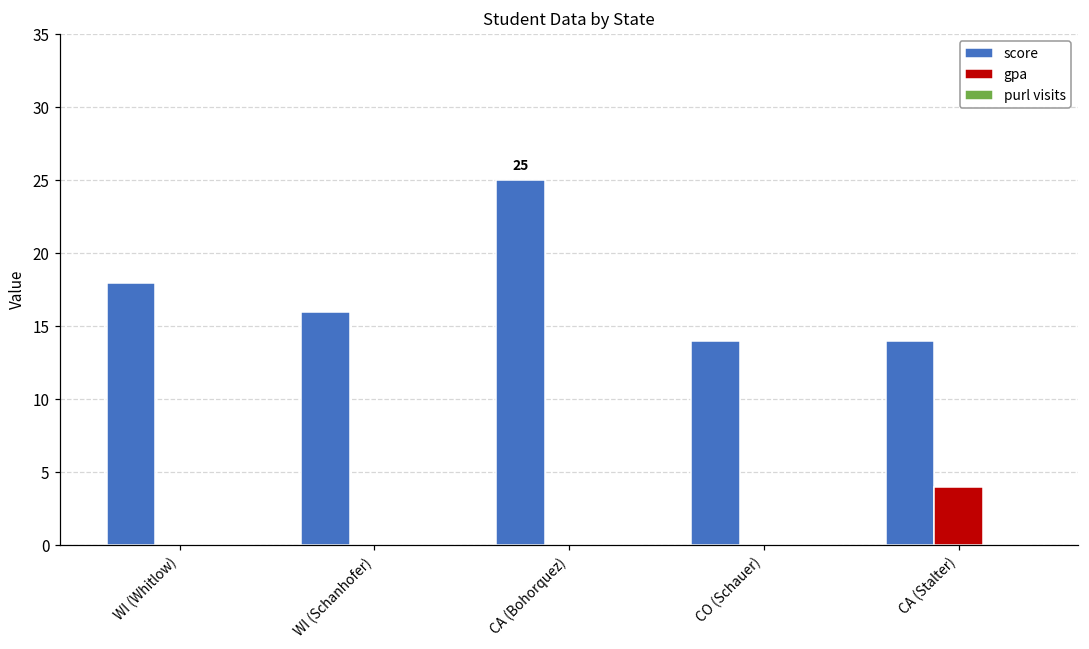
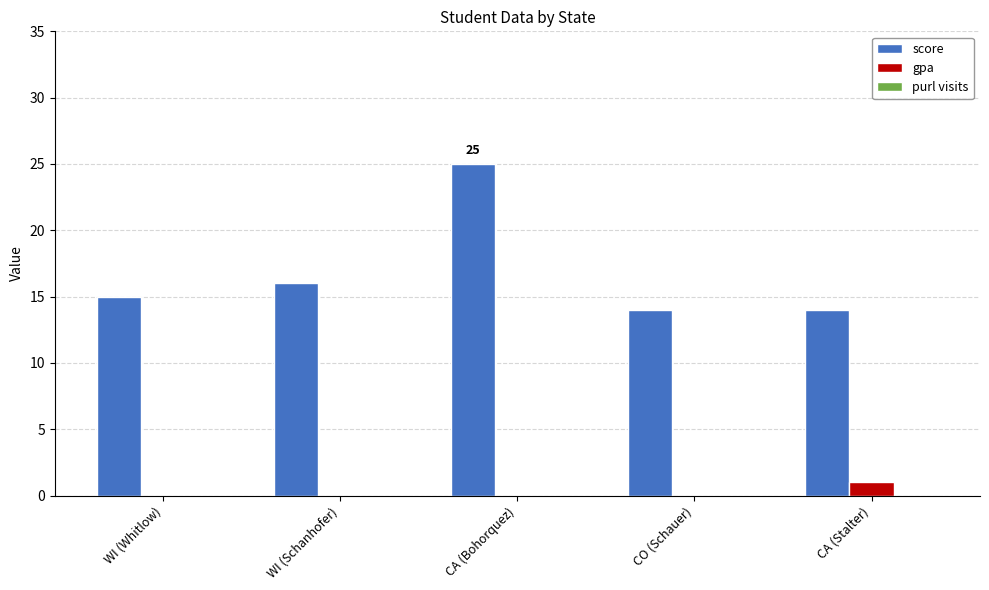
score, WI (Whitlow): 18 -> 15
gpa, CA (Stalter): 4 -> 1
